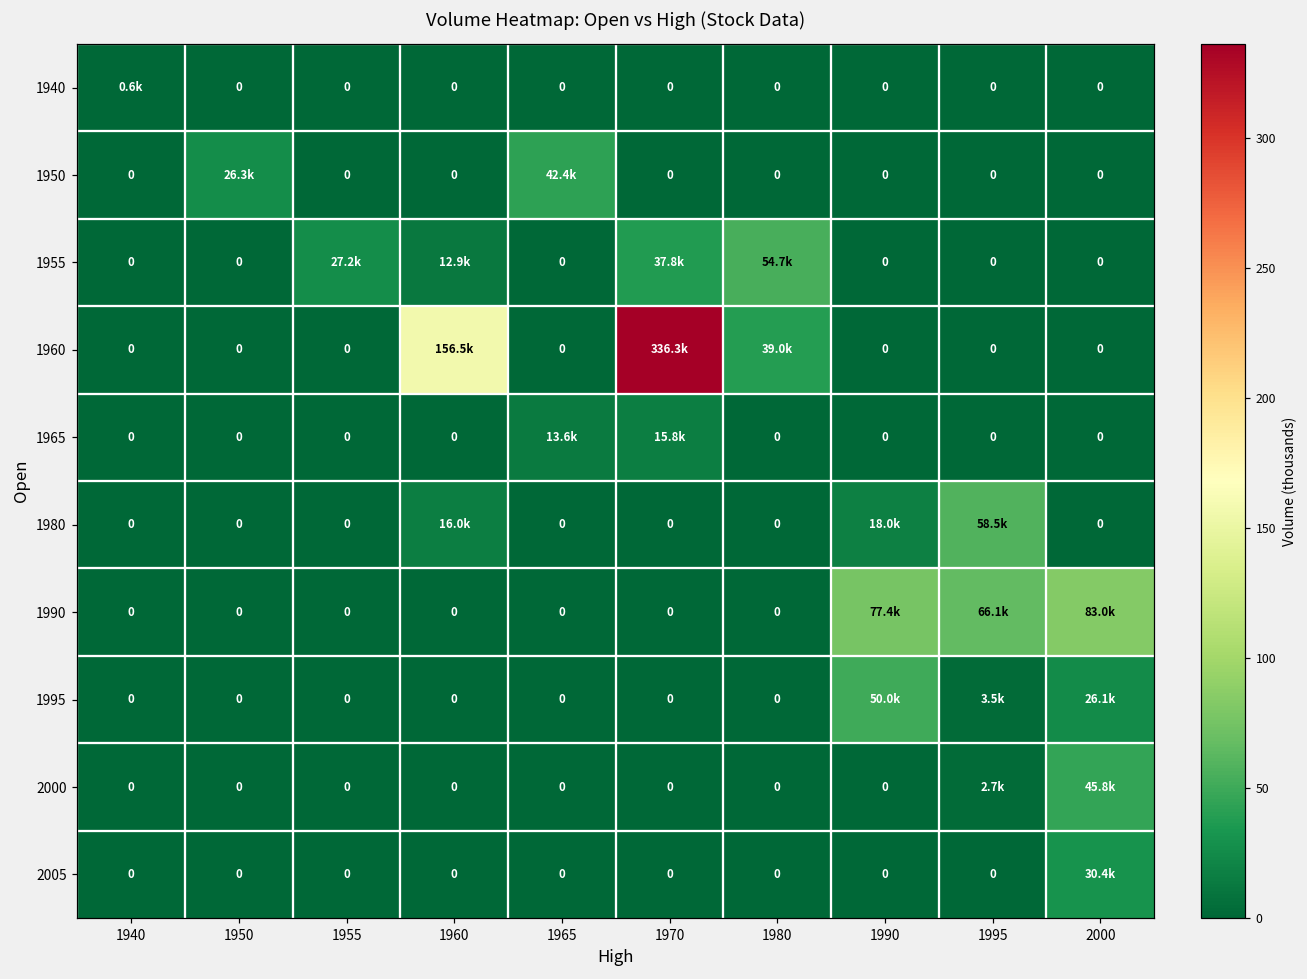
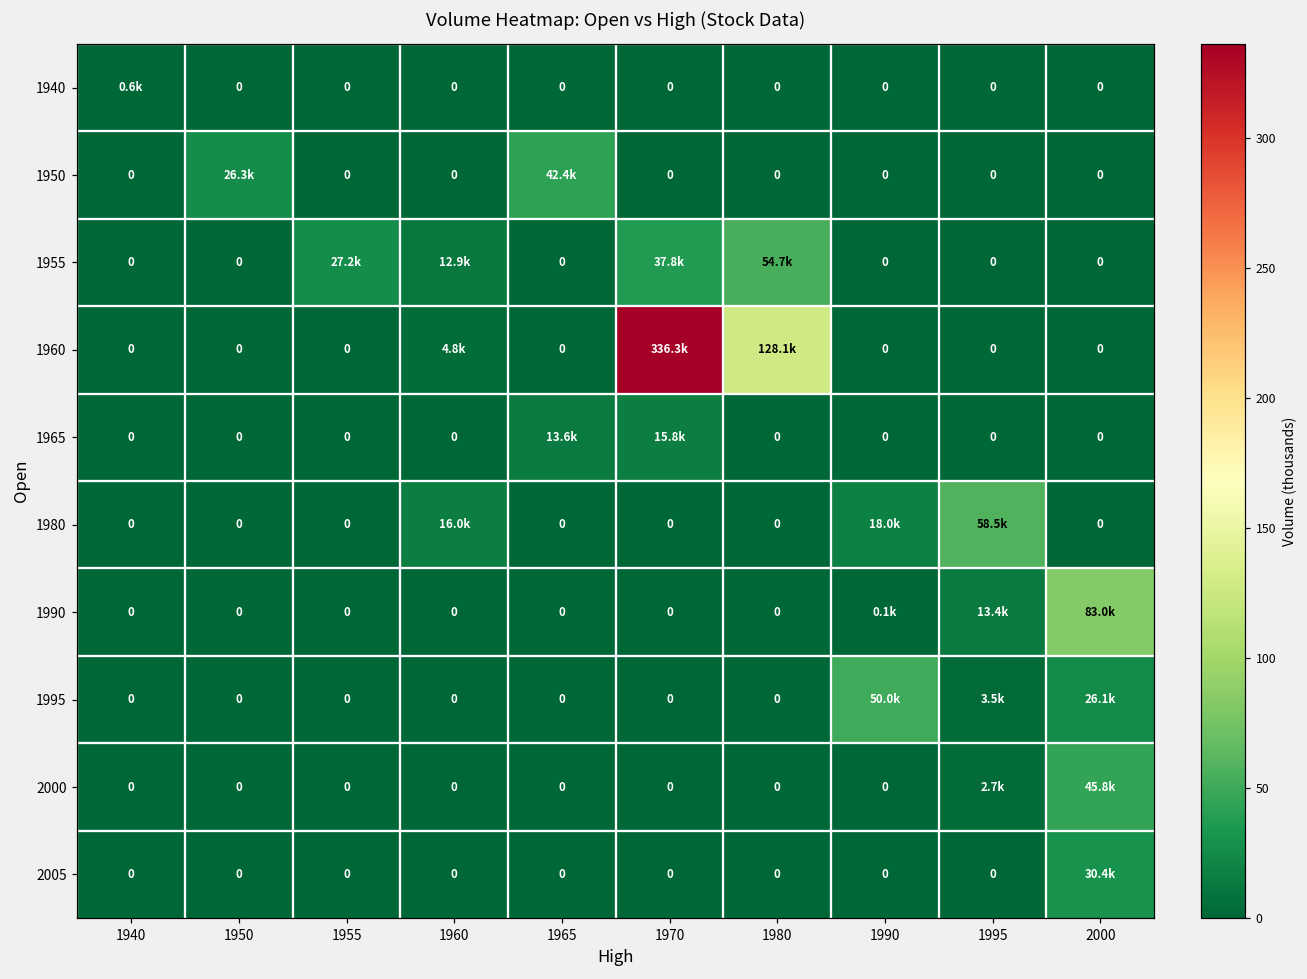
1960, 1960: 156.5k -> 4.8k
1960, 1980: 39.0k -> 128.1k
1990, 1990: 77.4k -> 0.1k
1990, 1995: 66.1k -> 13.4k
